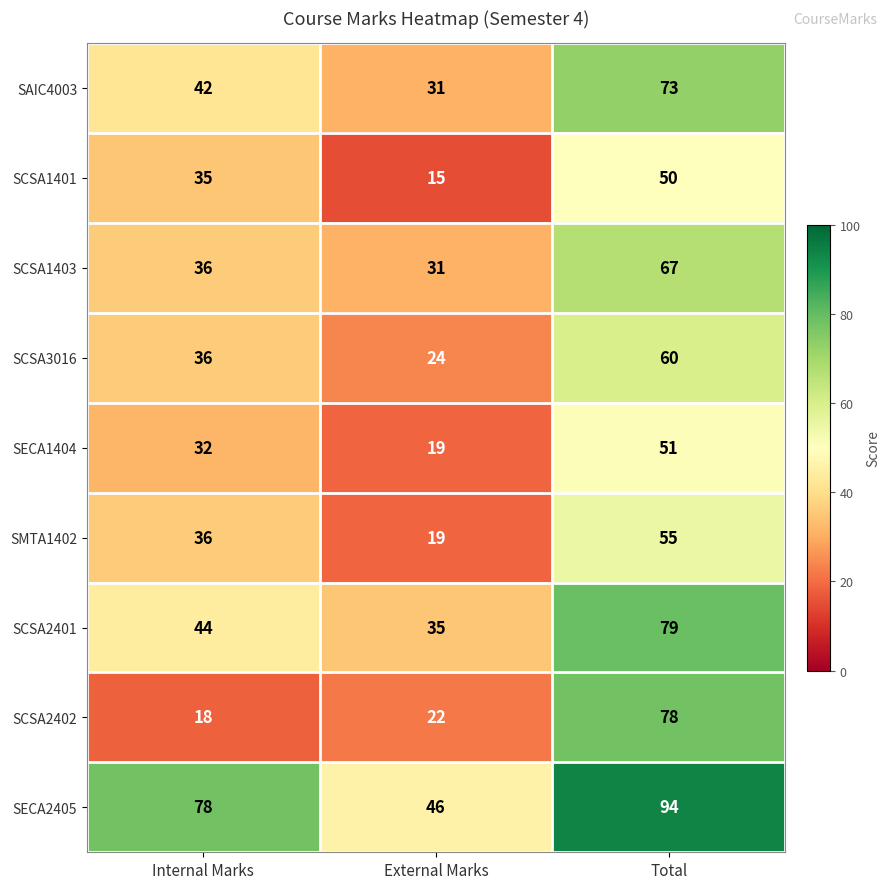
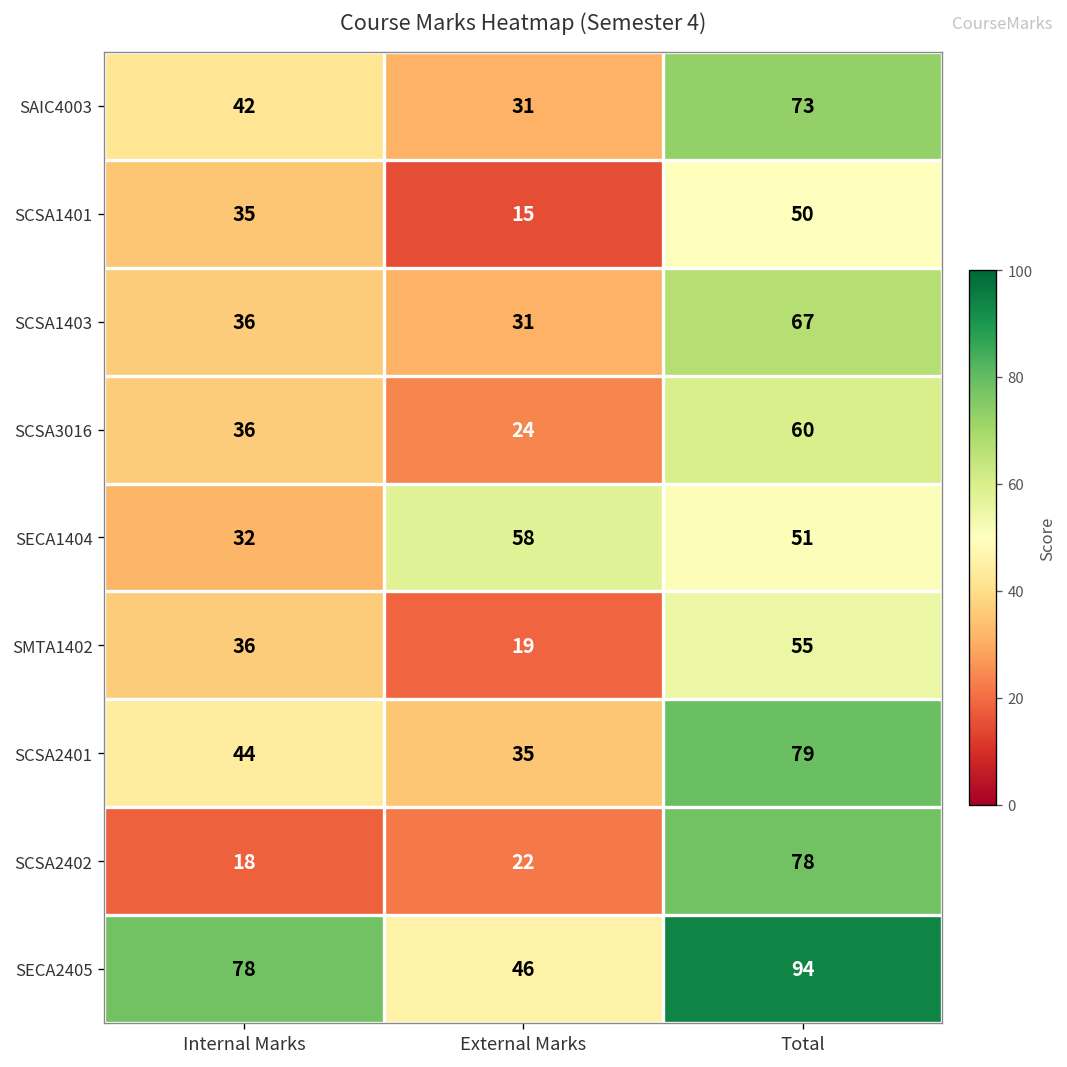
SECA1404, External Marks: 19 -> 58
